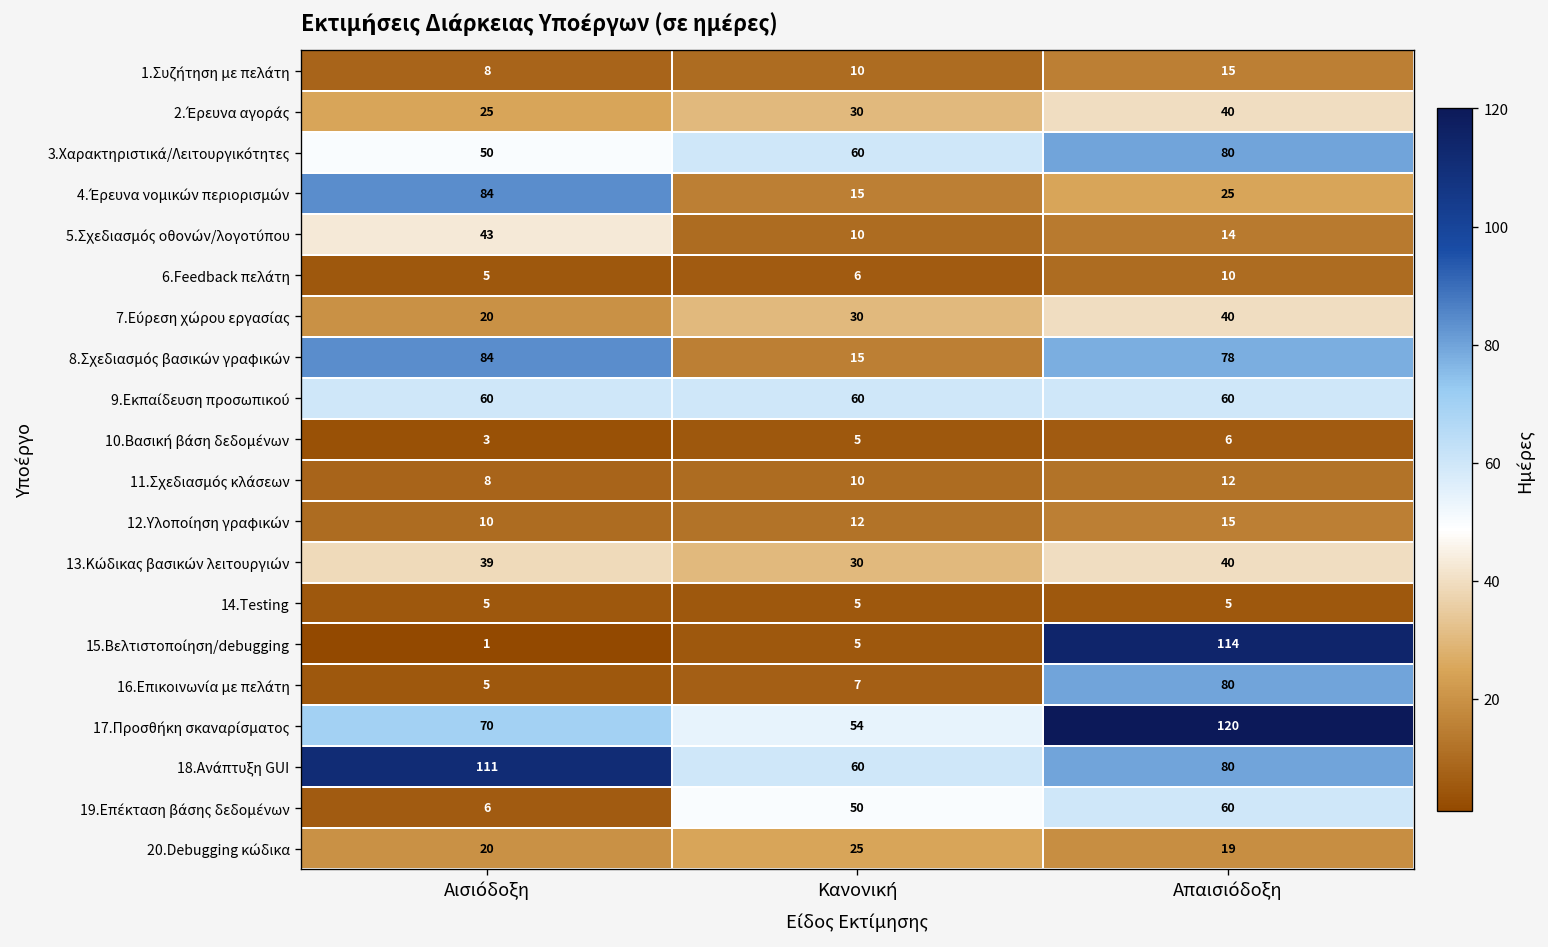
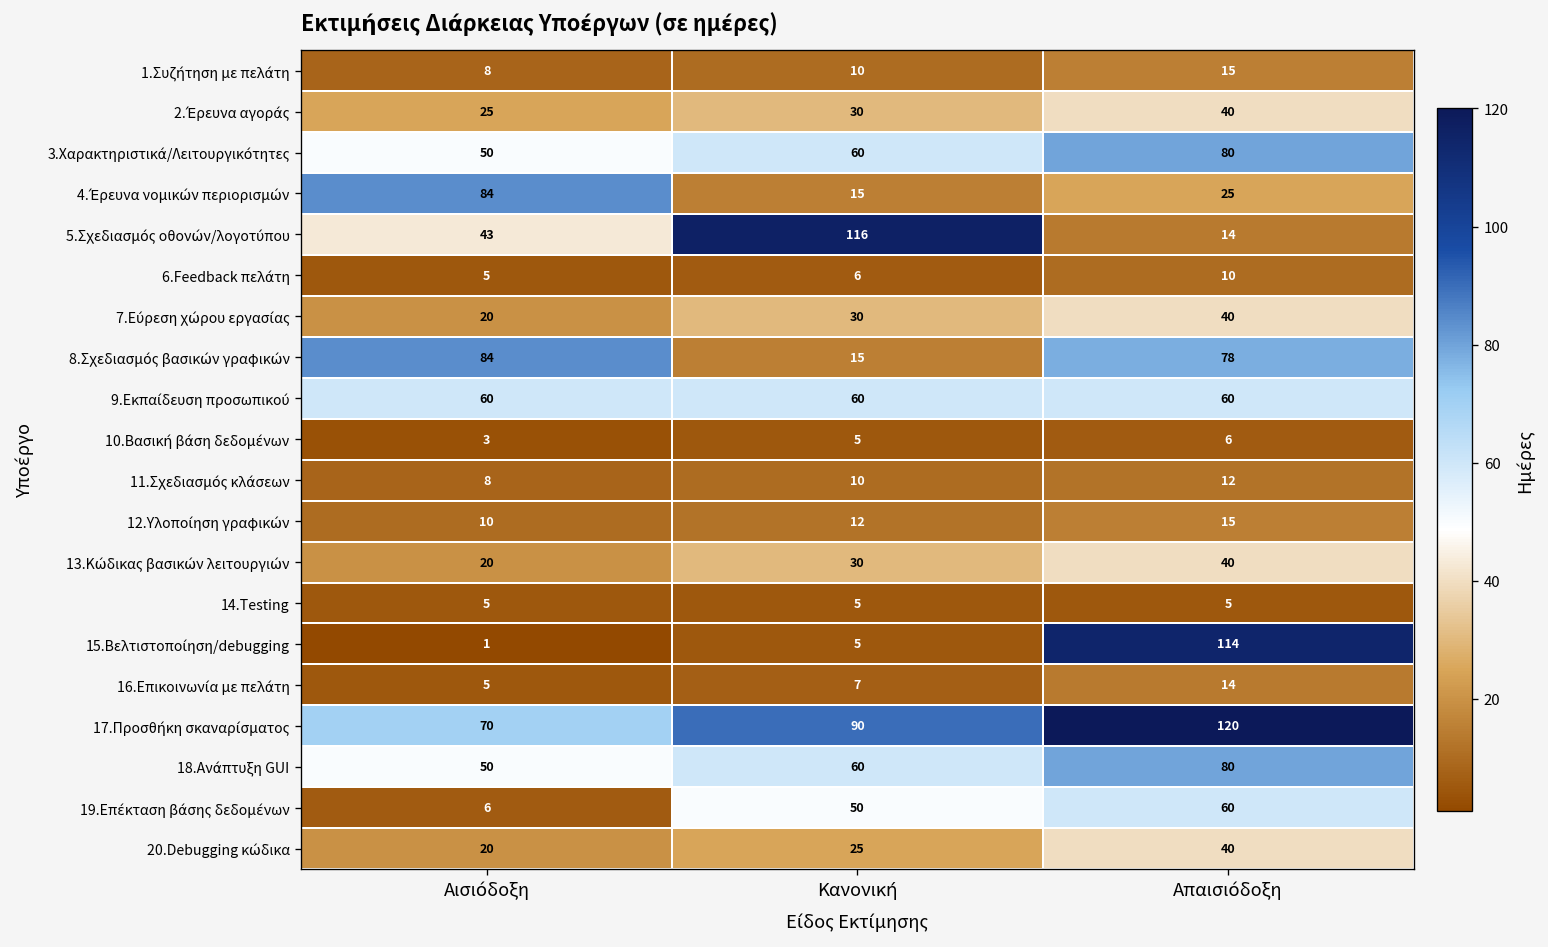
5.Σχεδιασμός οθονών/λογοτύπου, Κανονική: 10 -> 116
13.Κώδικας βασικών λειτουργιών, Αισιόδοξη: 39 -> 20
16.Επικοινωνία με πελάτη, Απαισιόδοξη: 80 -> 14
17.Προσθήκη σκαναρίσματος, Κανονική: 54 -> 90
18.Ανάπτυξη GUI, Αισιόδοξη: 111 -> 50
20.Debugging κώδικα, Απαισιόδοξη: 19 -> 40
